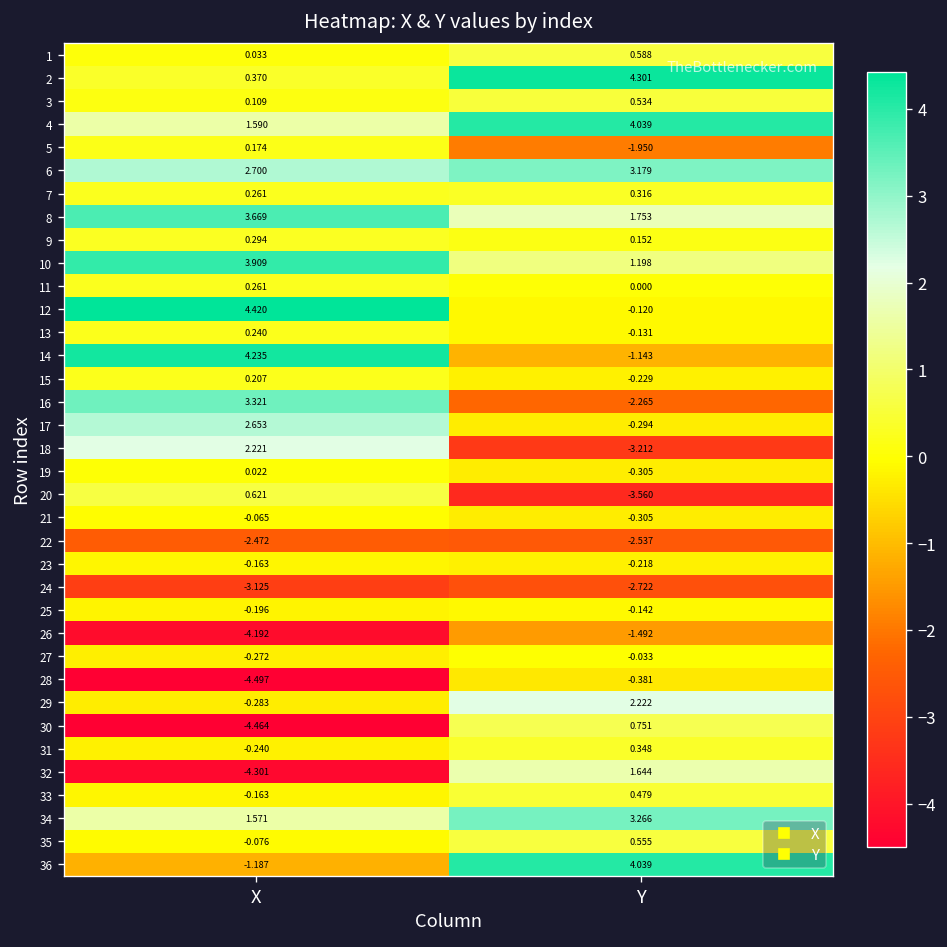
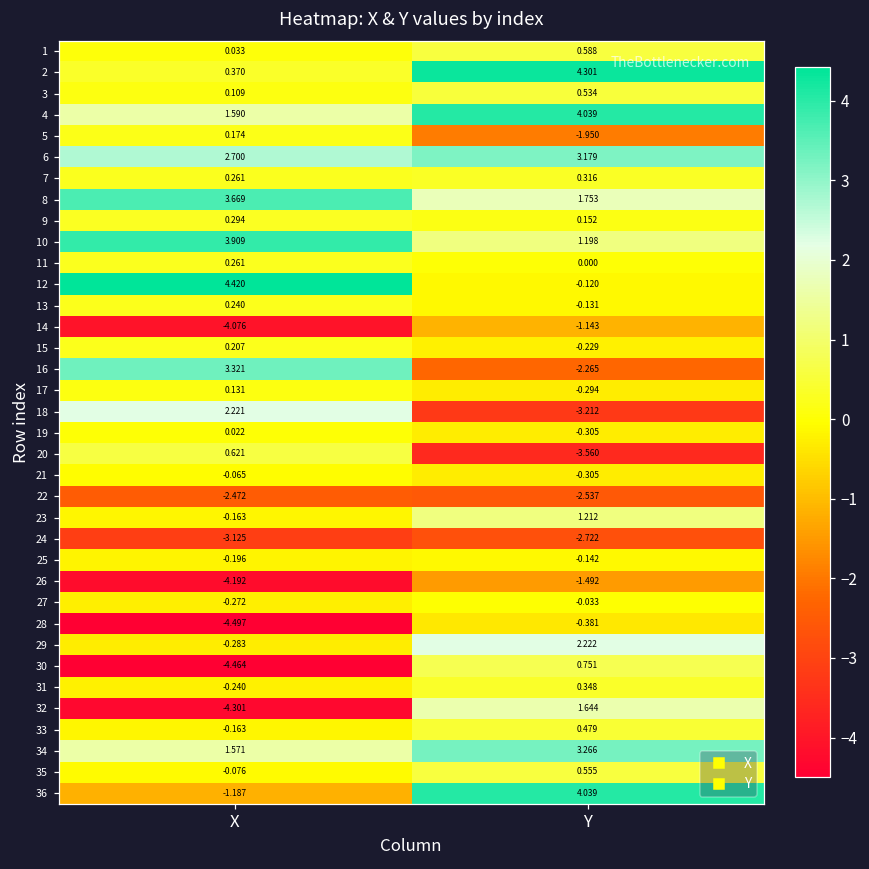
14, X: 4.235 -> -4.076
17, X: 2.653 -> 0.131
23, Y: -0.218 -> 1.212
